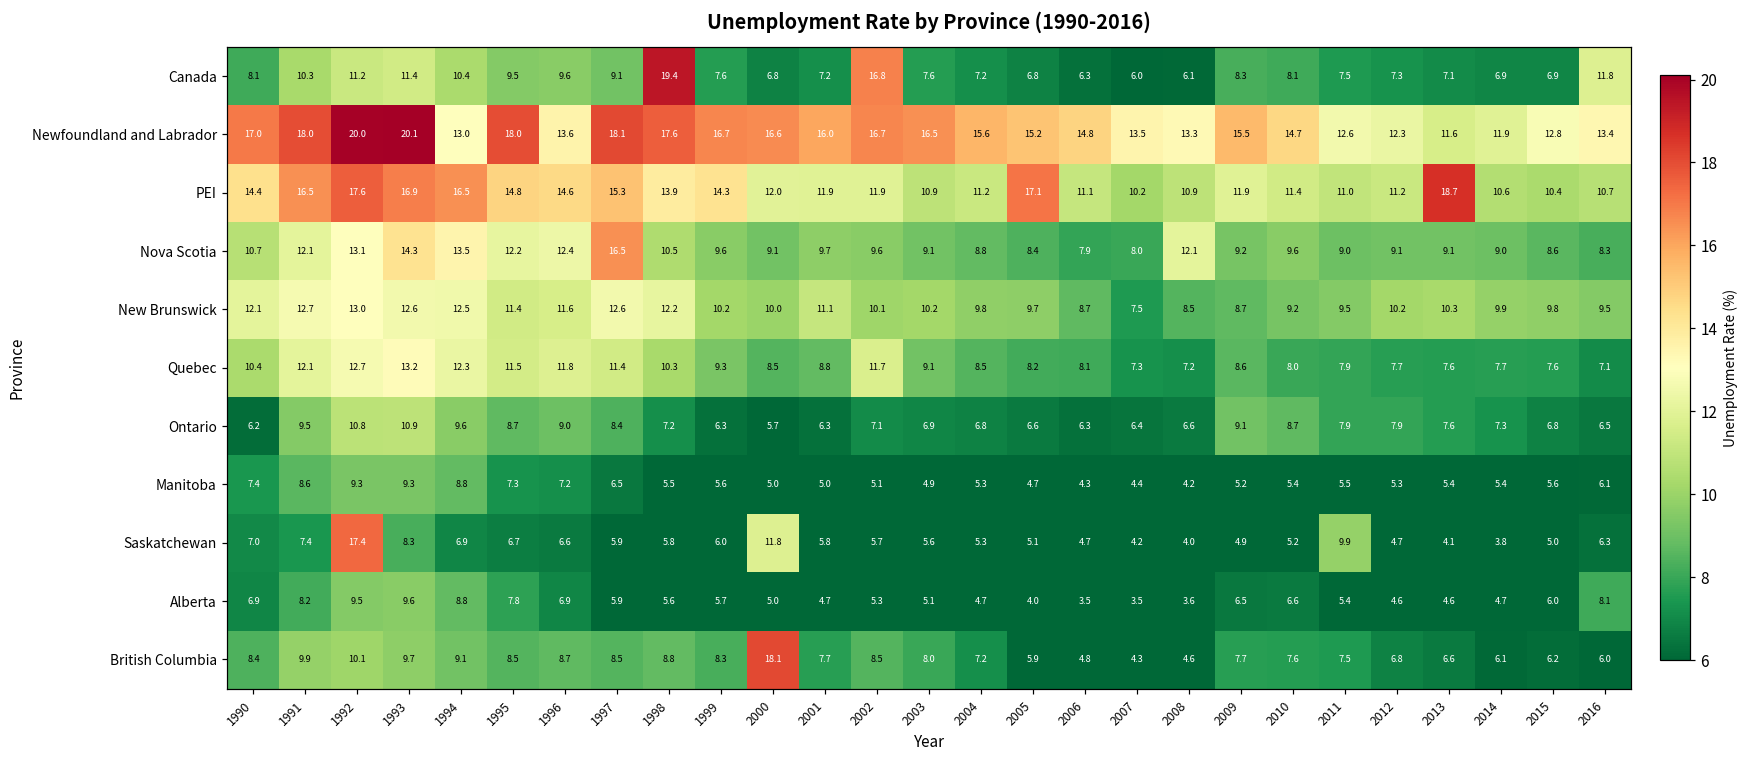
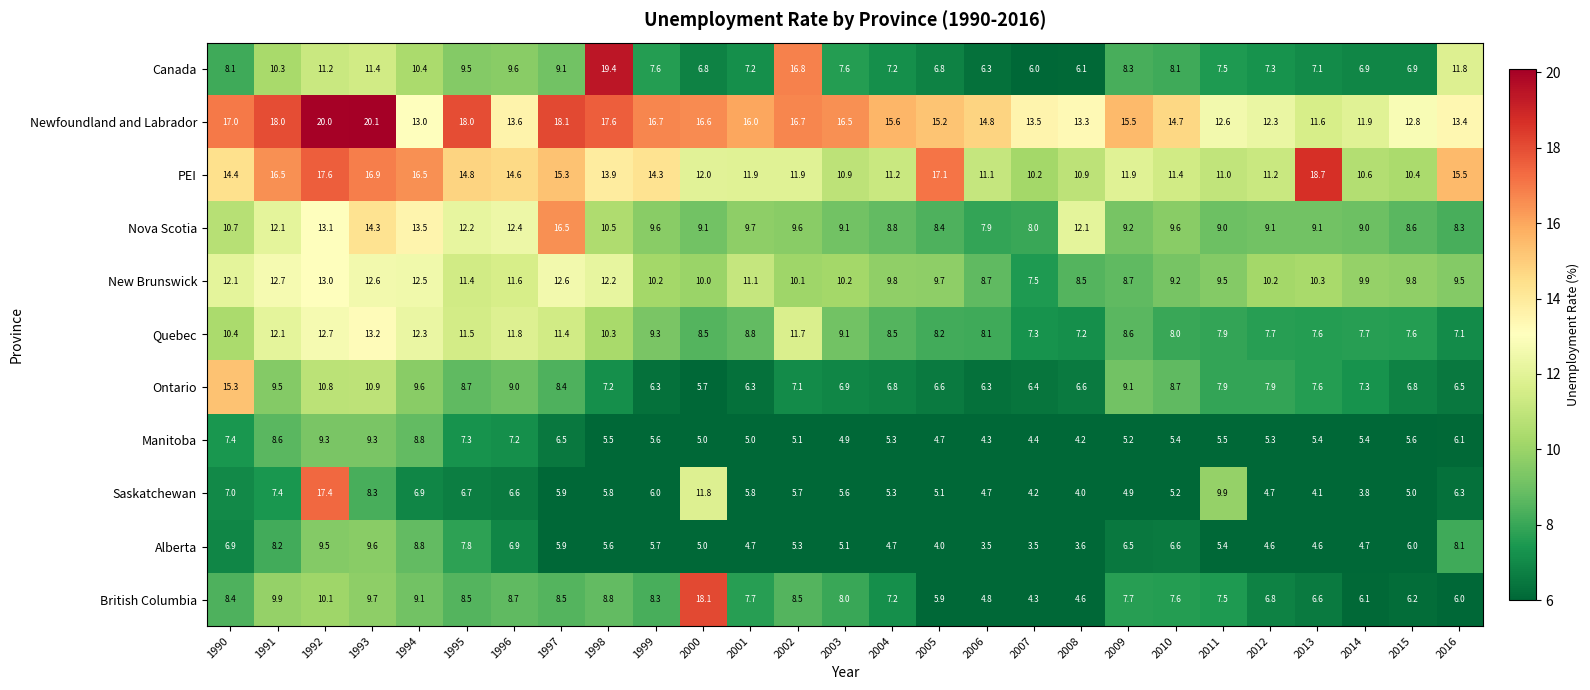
PEI, 2016: 10.7 -> 15.5
Ontario, 1990: 6.2 -> 15.3
